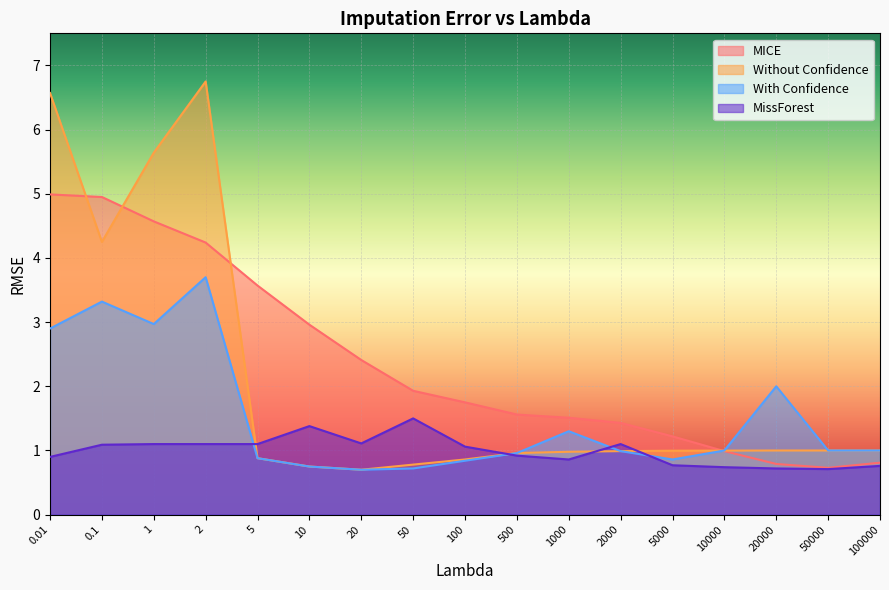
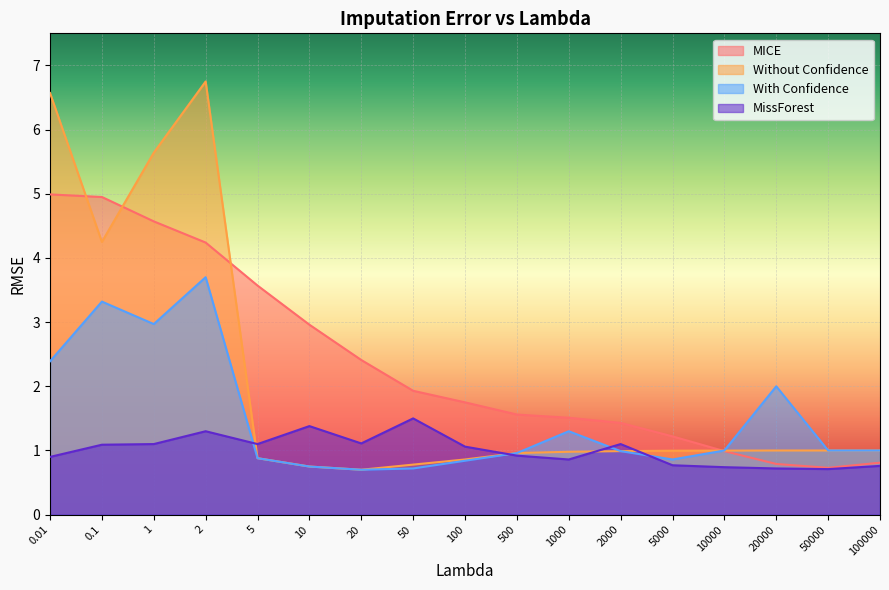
With Confidence, 0.01: 2.9 -> 2.4
MissForest, 2: 1.1 -> 1.3
